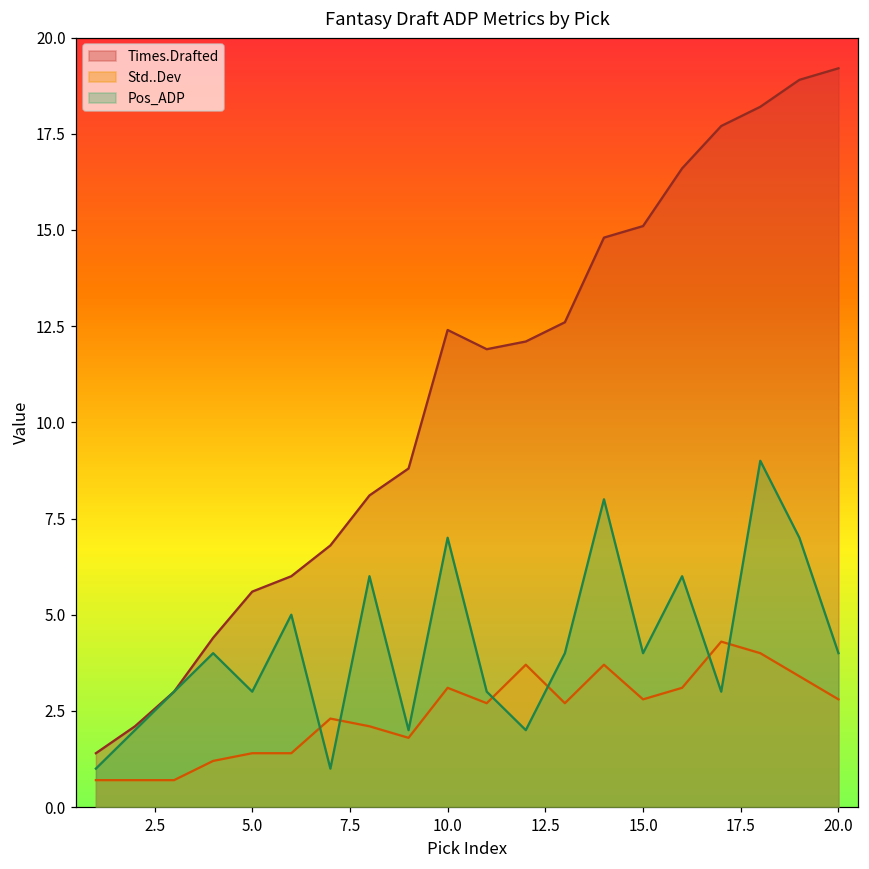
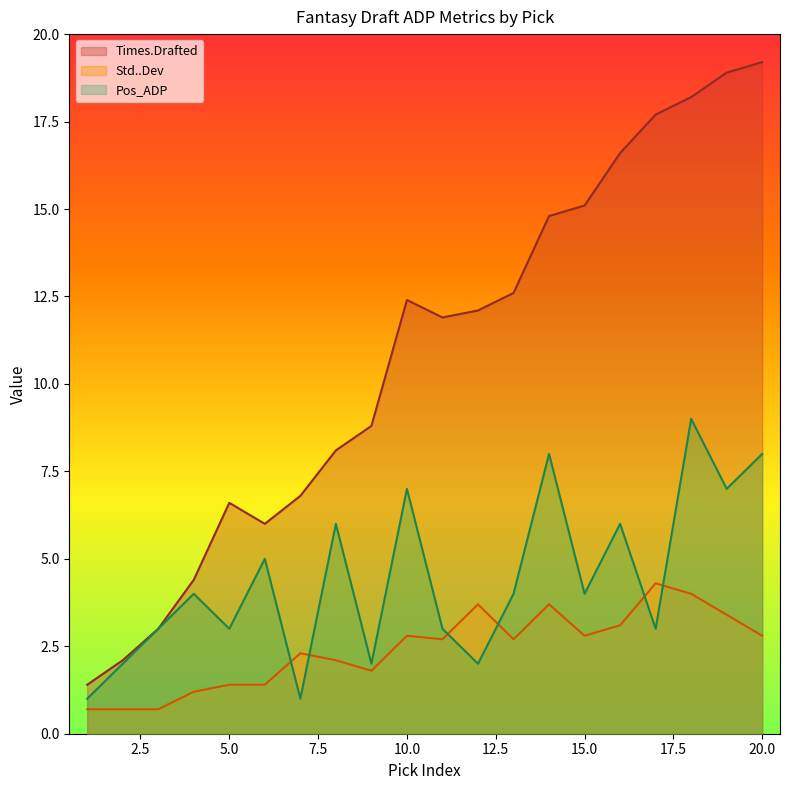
Times.Drafted, 5.0: 5.6 -> 6.6
Std..Dev, 10.0: 3.1 -> 2.8
Pos_ADP, 20.0: 4 -> 8
